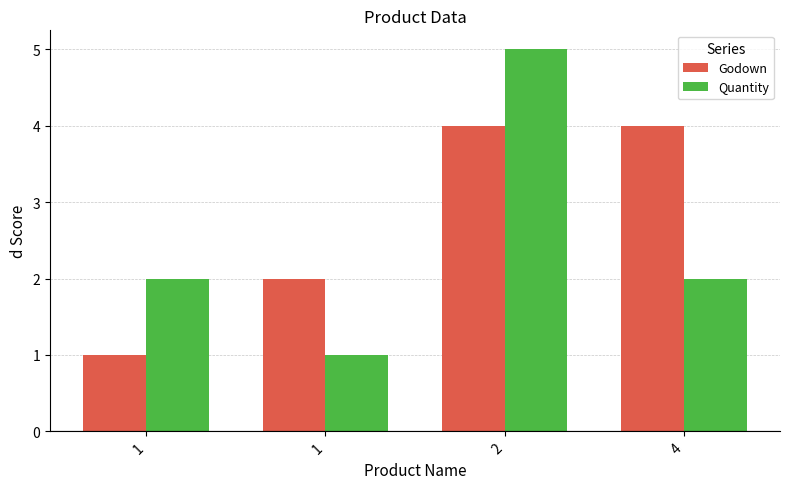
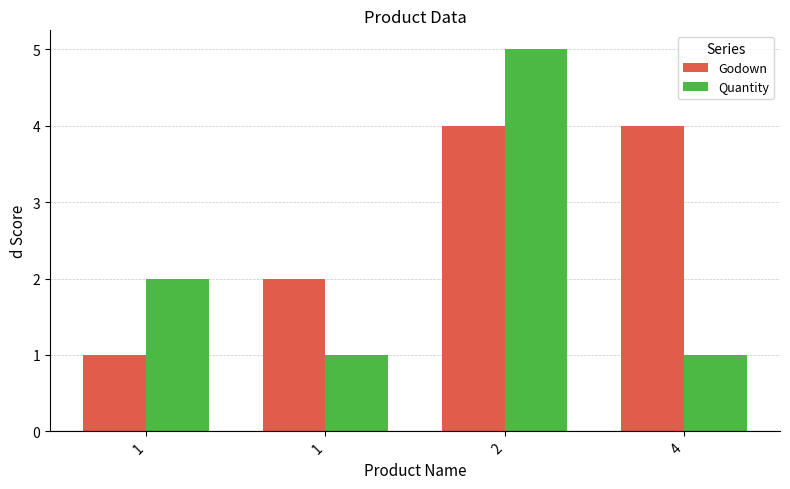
Quantity, 4: 2 -> 1
